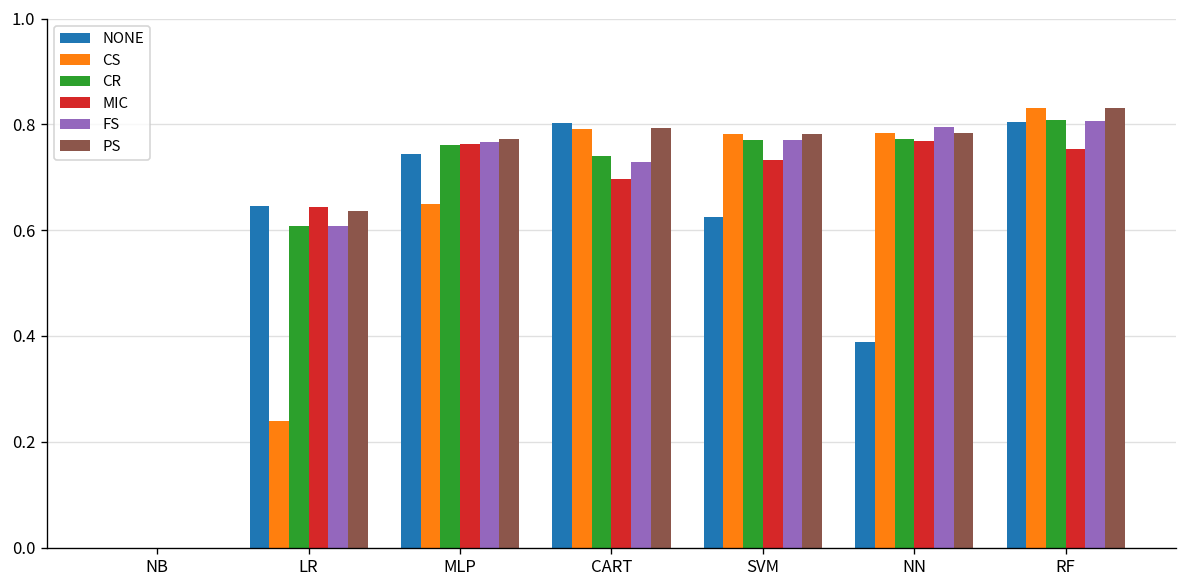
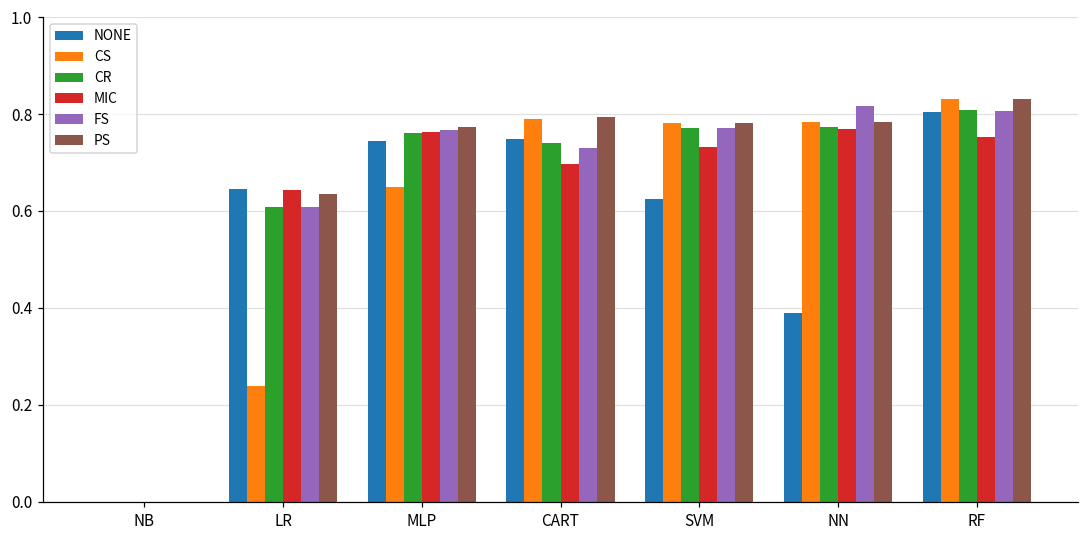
NONE, CART: 0.80 -> 0.75
FS, NN: 0.79 -> 0.82
